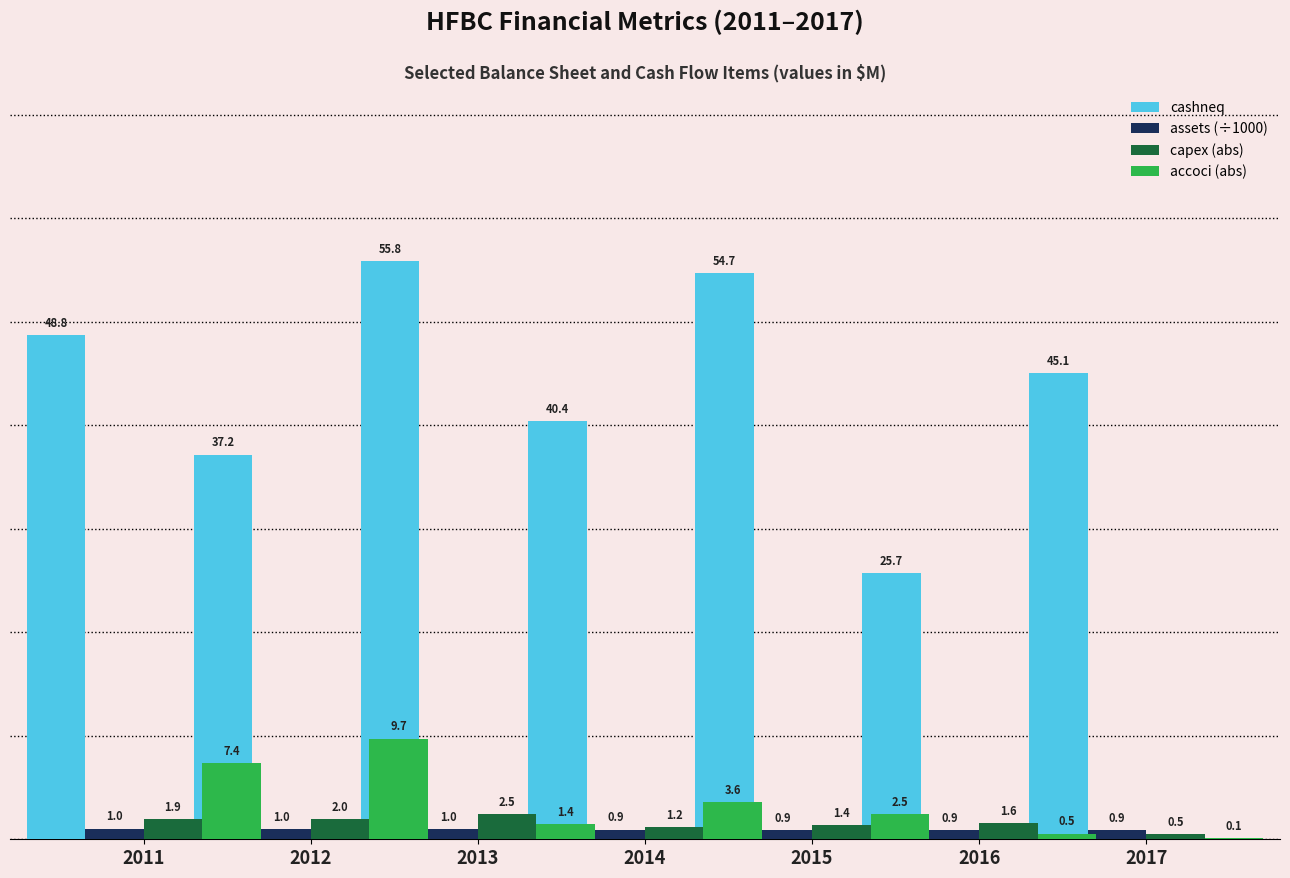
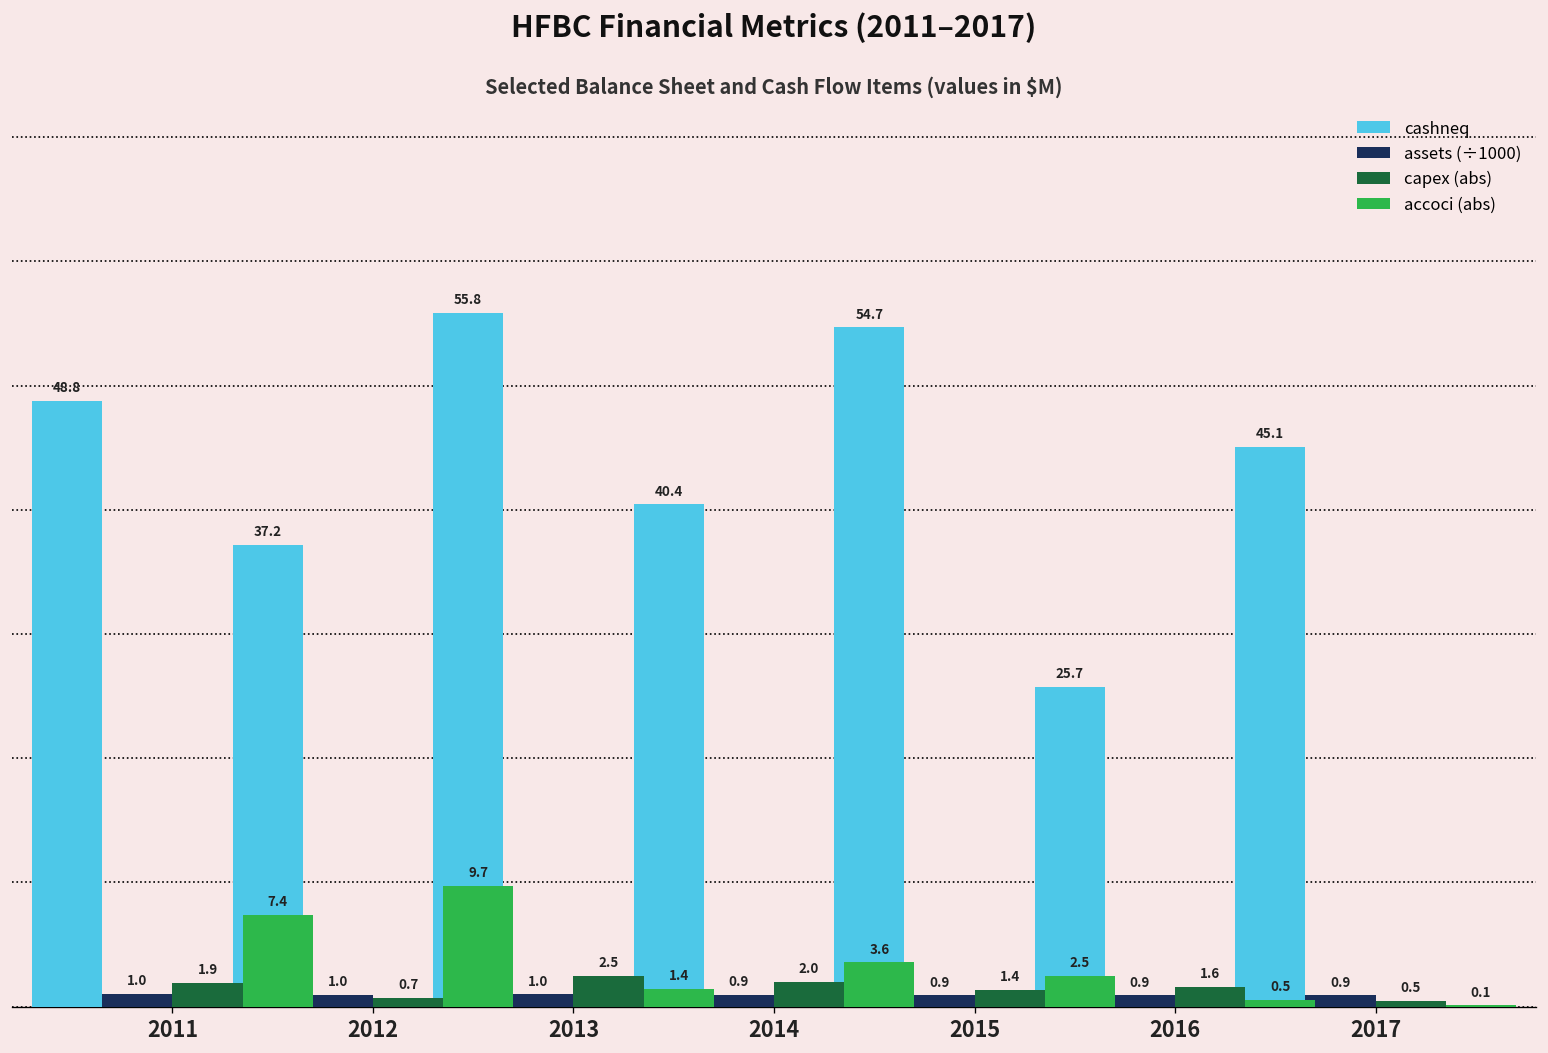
capex (abs), 2012: 2.0 -> 0.7
capex (abs), 2014: 1.2 -> 2.0
